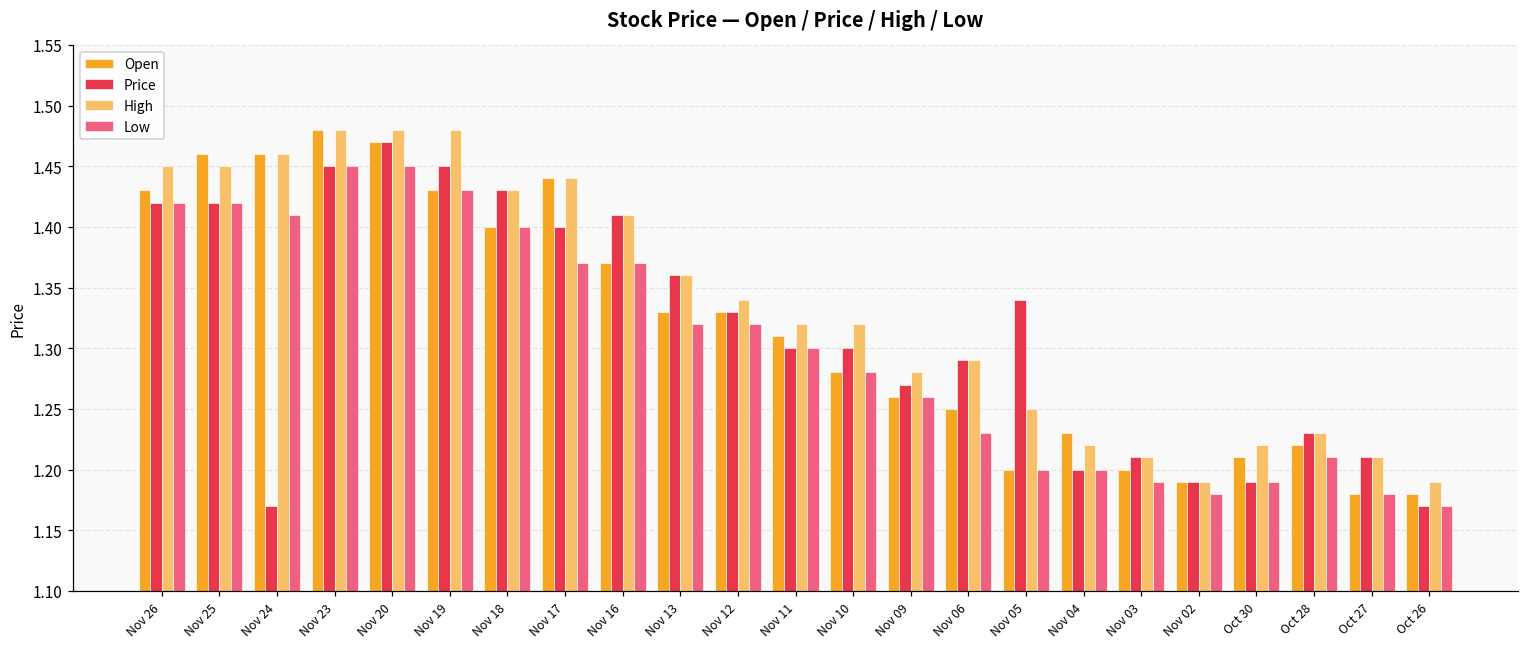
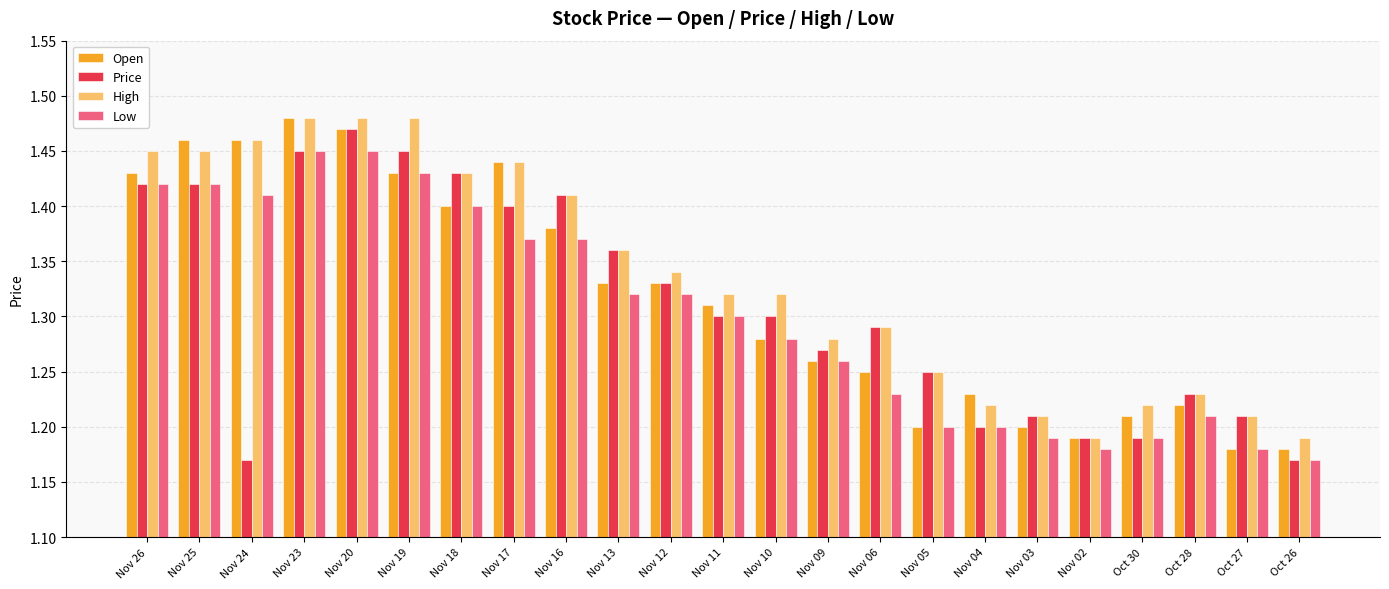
Open, Nov 16: 1.37 -> 1.38
Price, Nov 05: 1.34 -> 1.25
